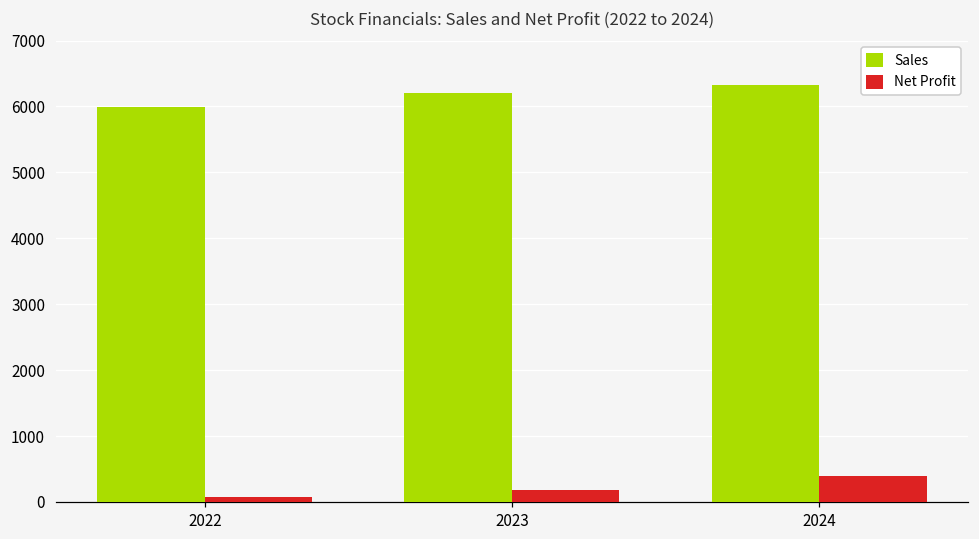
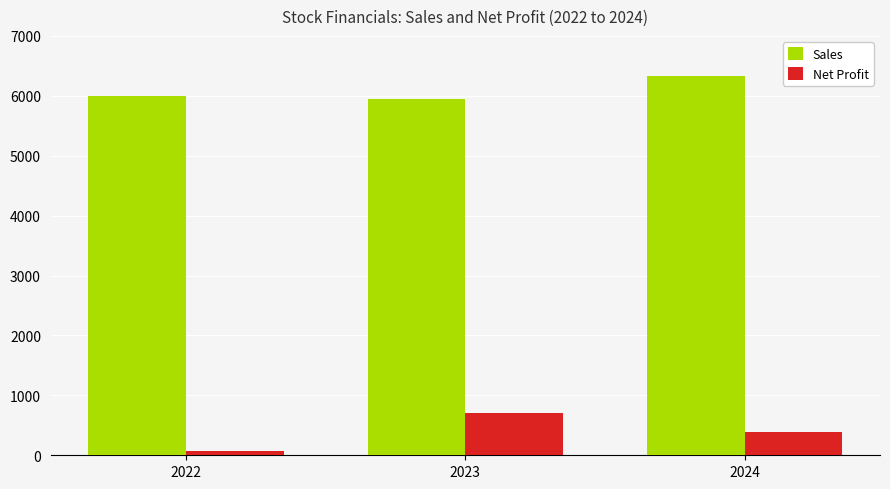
Sales, 2023: 6200 -> 6000
Net Profit, 2023: 200 -> 700
